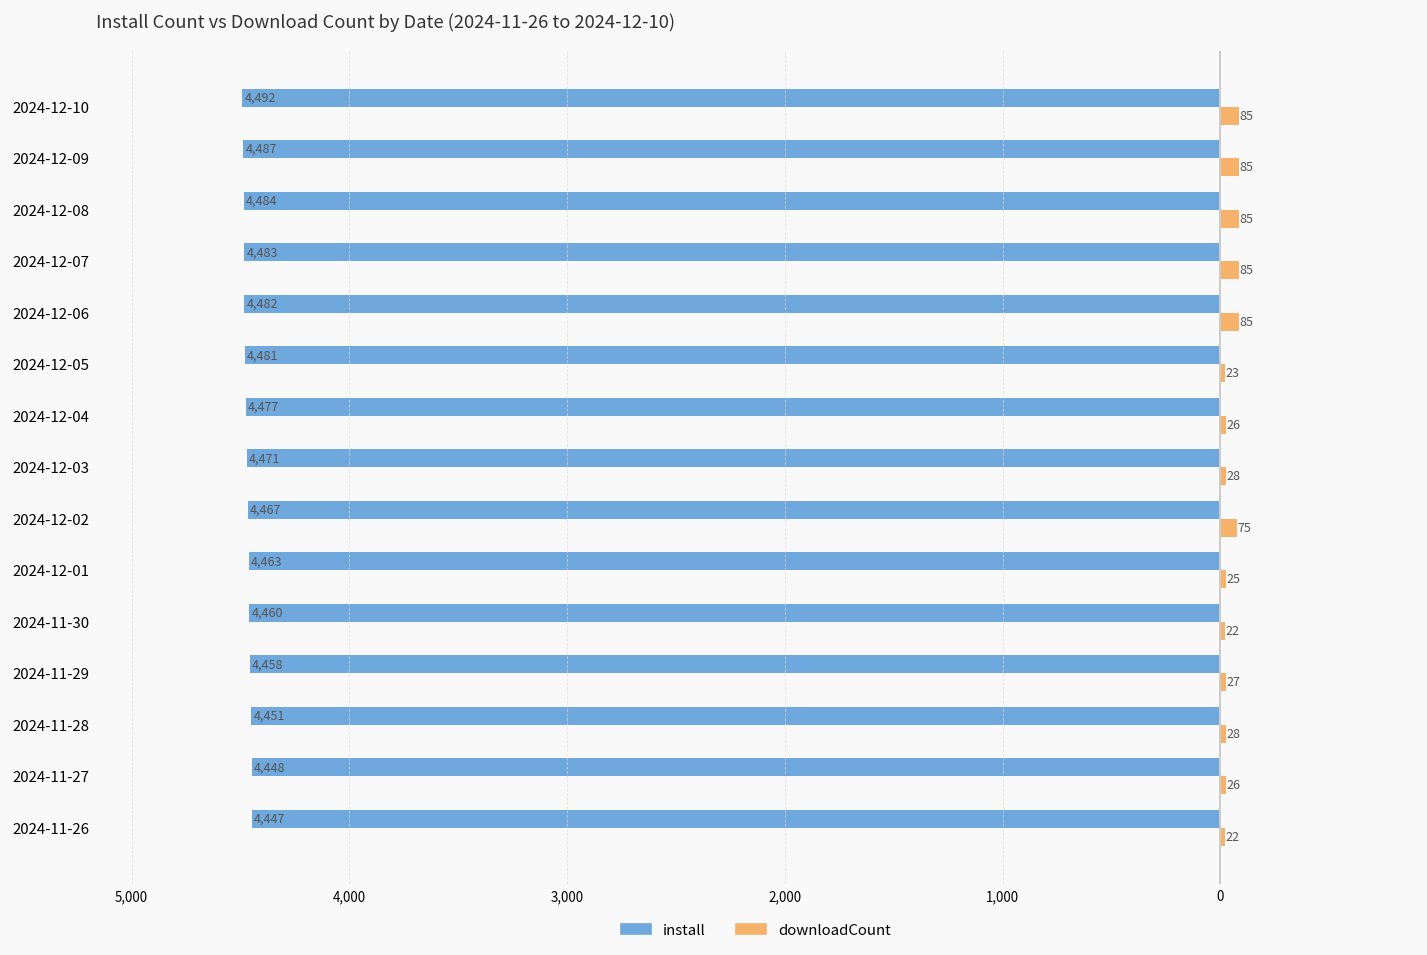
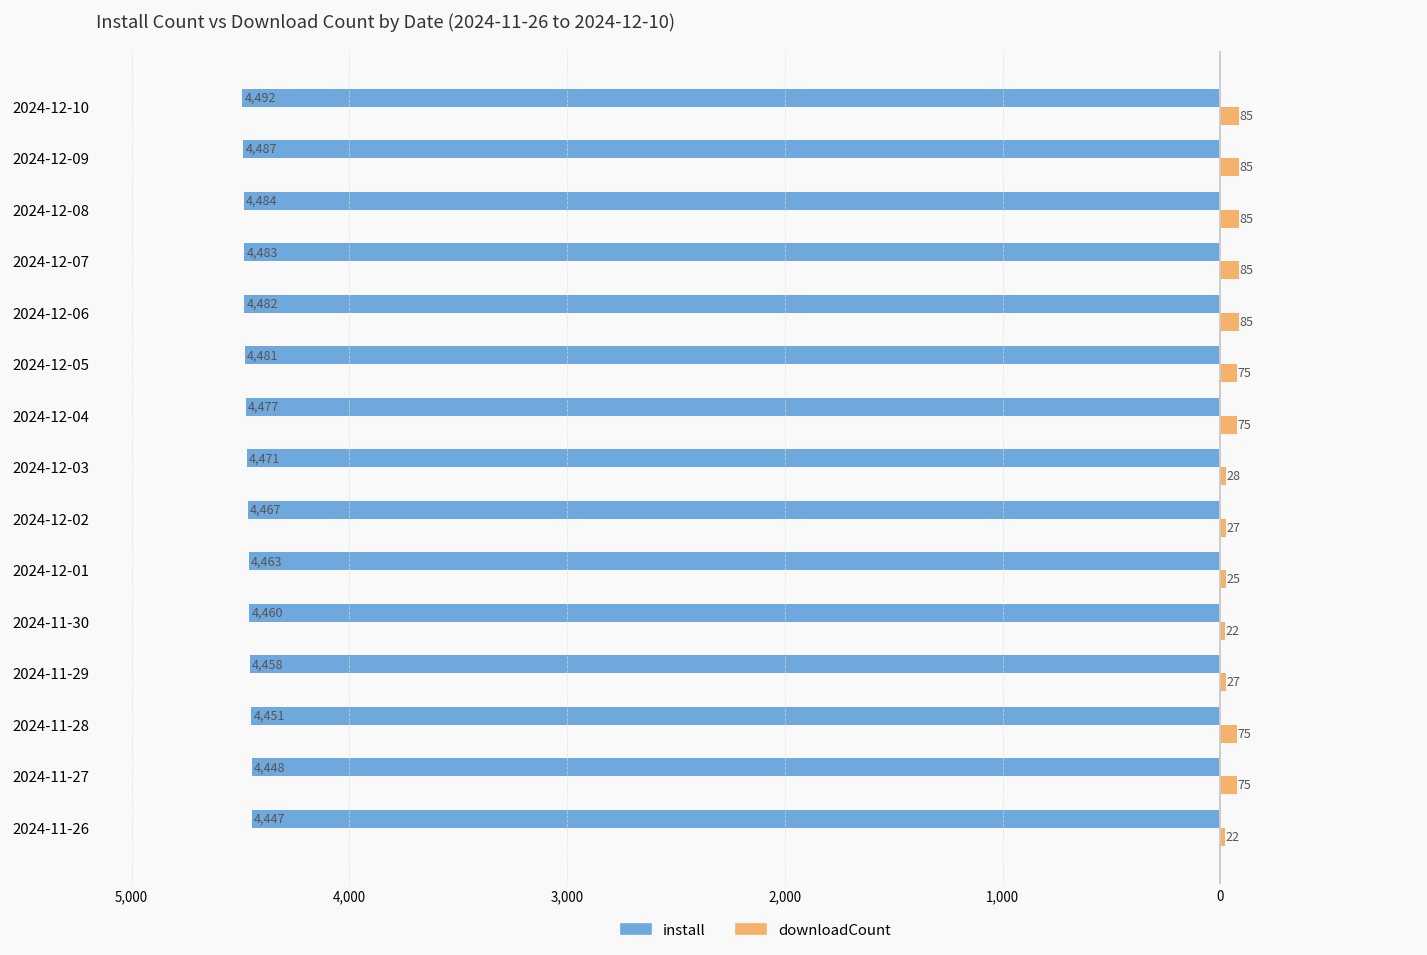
downloadCount, 2024-12-05: 23 -> 75
downloadCount, 2024-12-04: 26 -> 75
downloadCount, 2024-12-02: 75 -> 27
downloadCount, 2024-11-28: 28 -> 75
downloadCount, 2024-11-27: 26 -> 75
